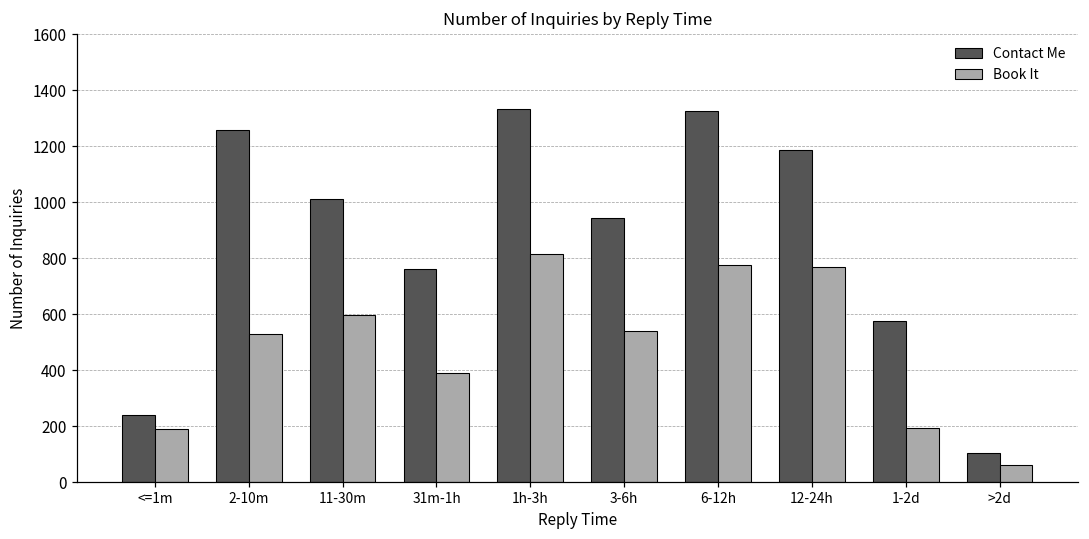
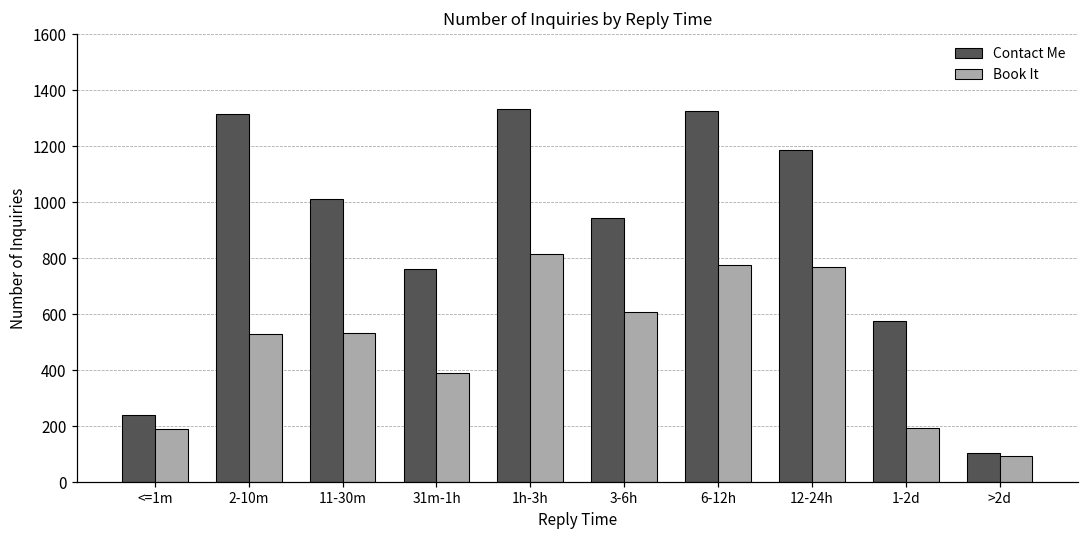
Contact Me, 2-10m: 1260 -> 1320
Book It, 11-30m: 600 -> 530
Book It, 3-6h: 540 -> 610
Book It, >2d: 60 -> 100
